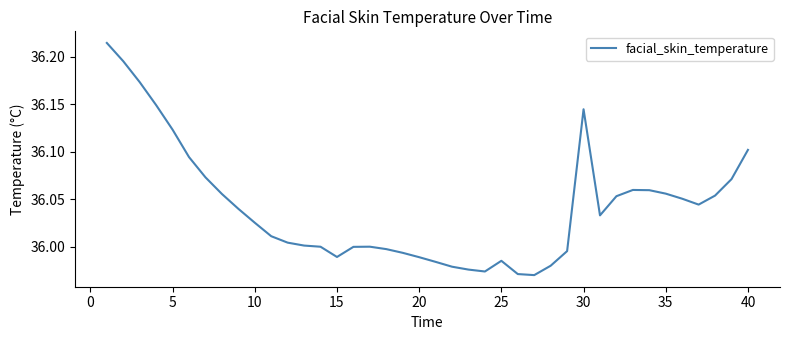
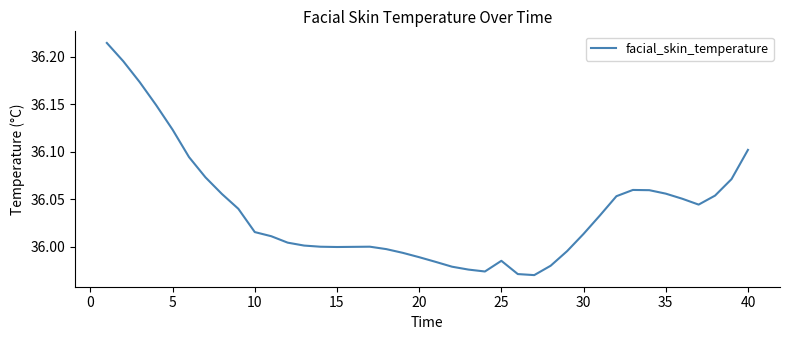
10: 36.03 -> 36.02
15: 35.99 -> 36.00
30: 36.14 -> 36.01
